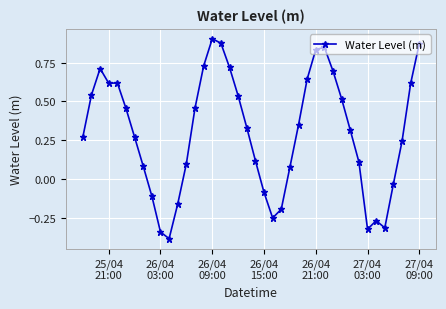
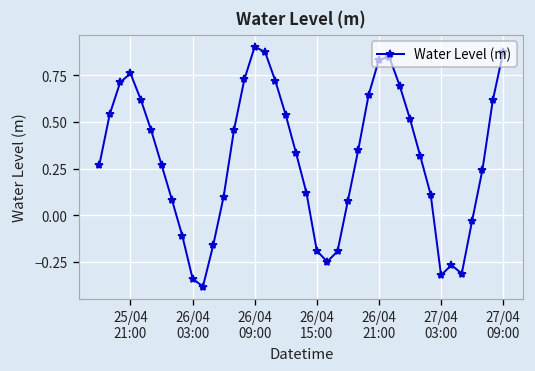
25/04 21:00: 0.62 -> 0.76
26/04 15:00: -0.09 -> -0.19
